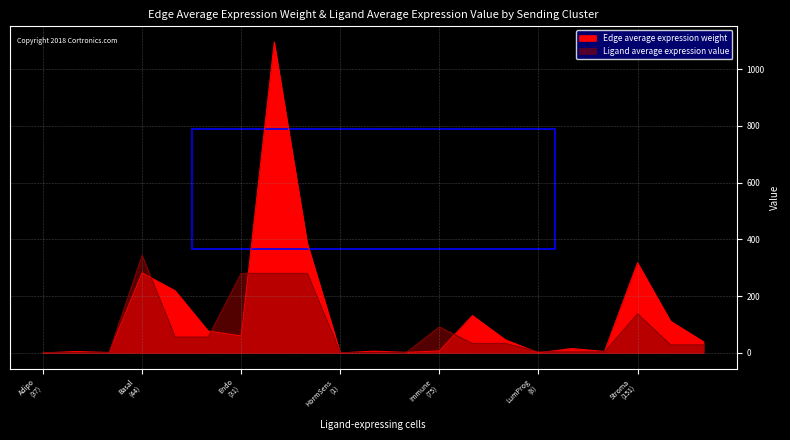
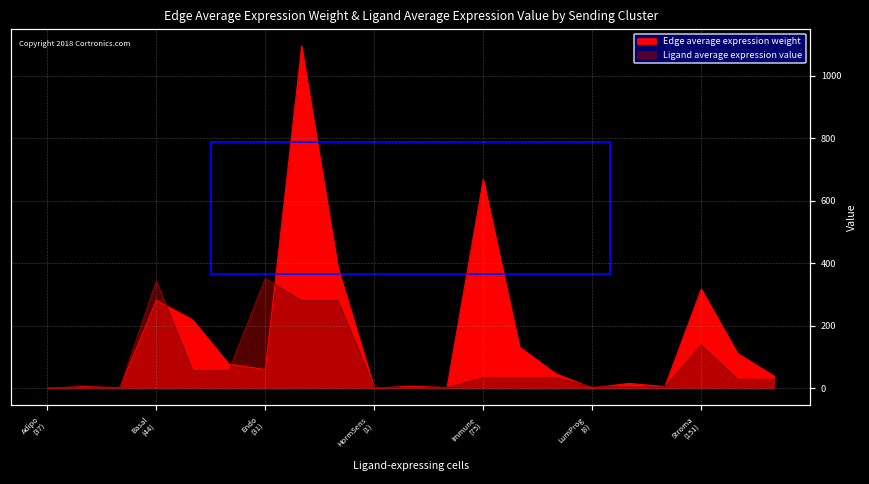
Ligand average expression value, Endo (31): 280 -> 350
Edge average expression weight, Immune (75): 10 -> 670
Ligand average expression value, Immune (75): 90 -> 30
